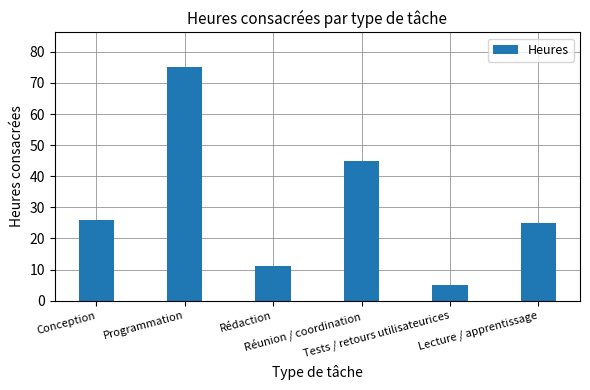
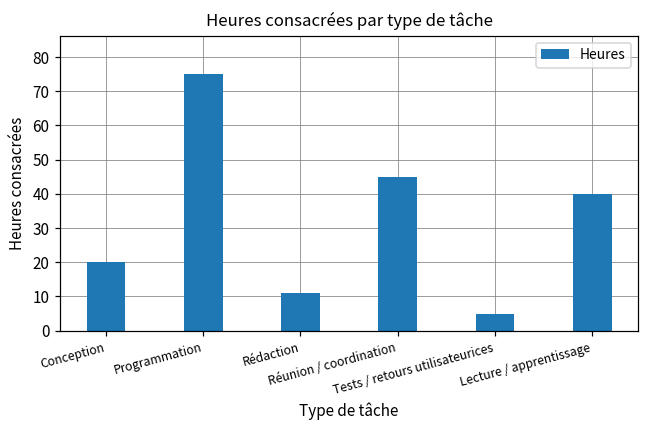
Conception: 26 -> 20
Lecture / apprentissage: 25 -> 40
